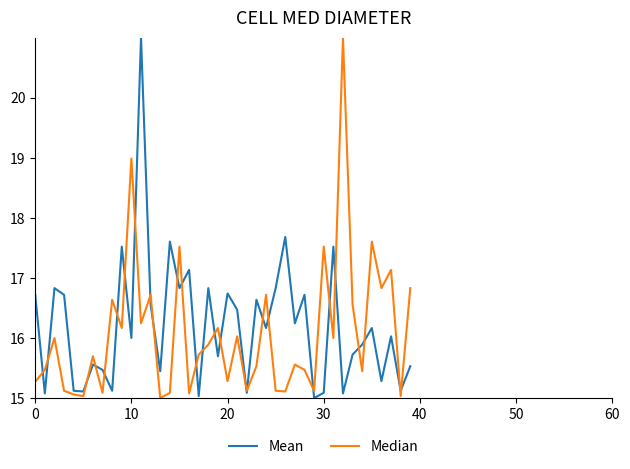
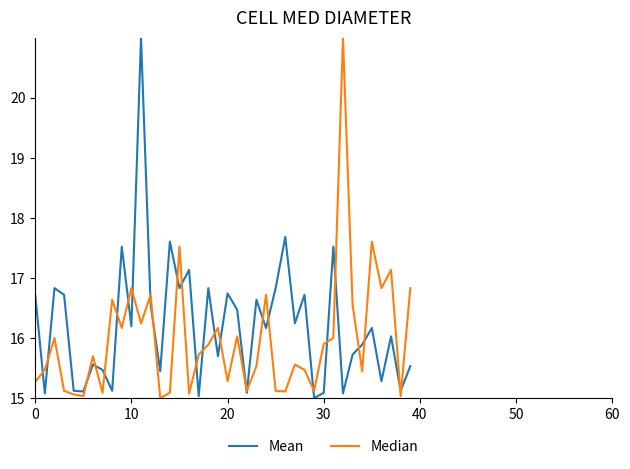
Mean, 10: 16.0 -> 16.2
Median, 10: 19.0 -> 16.8
Median, 30: 17.5 -> 15.9
